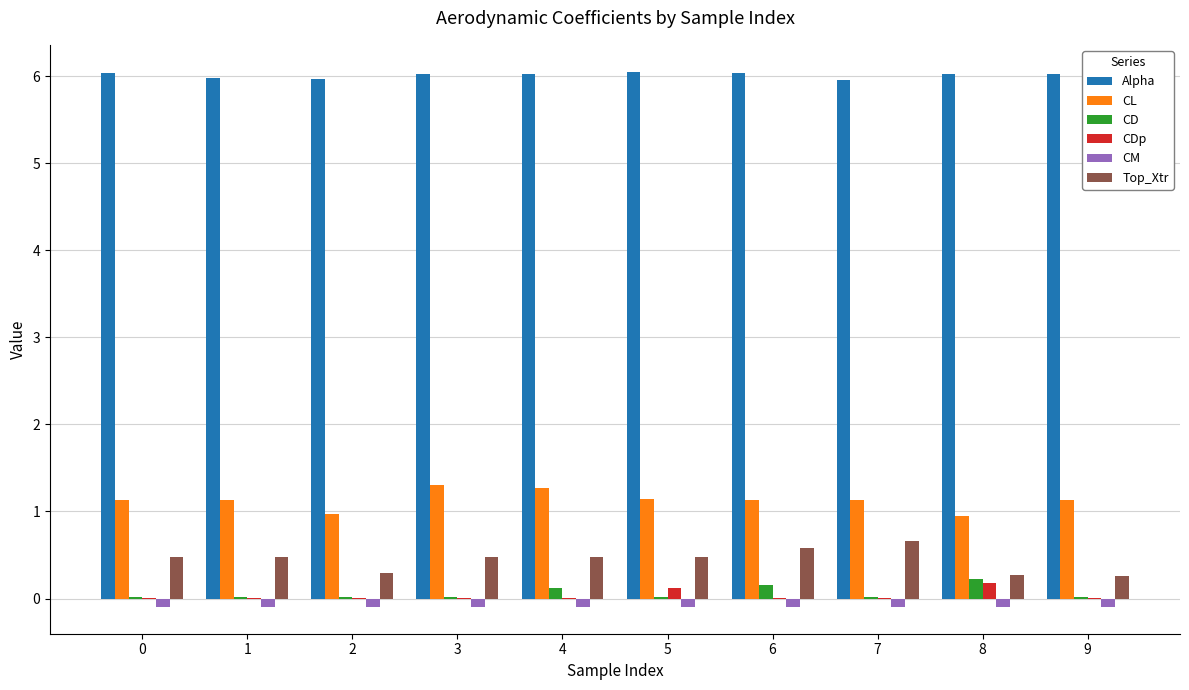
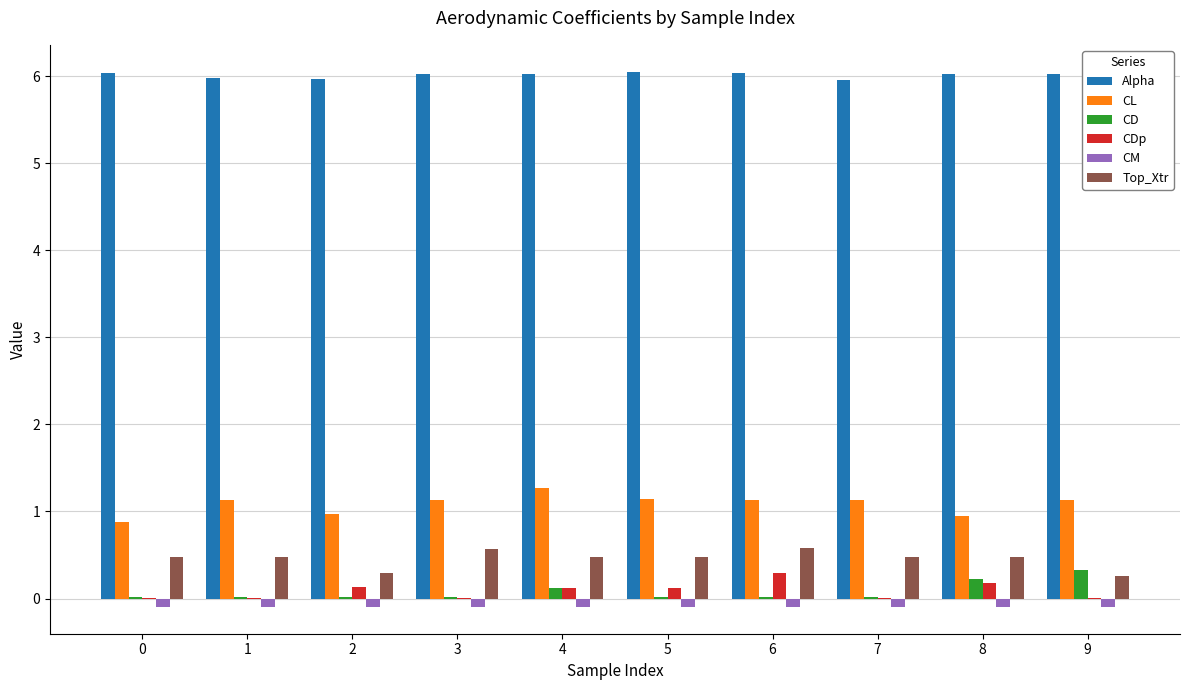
CL, 0: 1.1 -> 0.9
CDp, 2: 0.0 -> 0.1
CL, 3: 1.3 -> 1.1
Top_Xtr, 3: 0.5 -> 0.6
CDp, 4: 0.0 -> 0.1
CD, 6: 0.2 -> 0.0
CDp, 6: 0.0 -> 0.3
Top_Xtr, 7: 0.7 -> 0.5
Top_Xtr, 8: 0.3 -> 0.5
CD, 9: 0.0 -> 0.3
